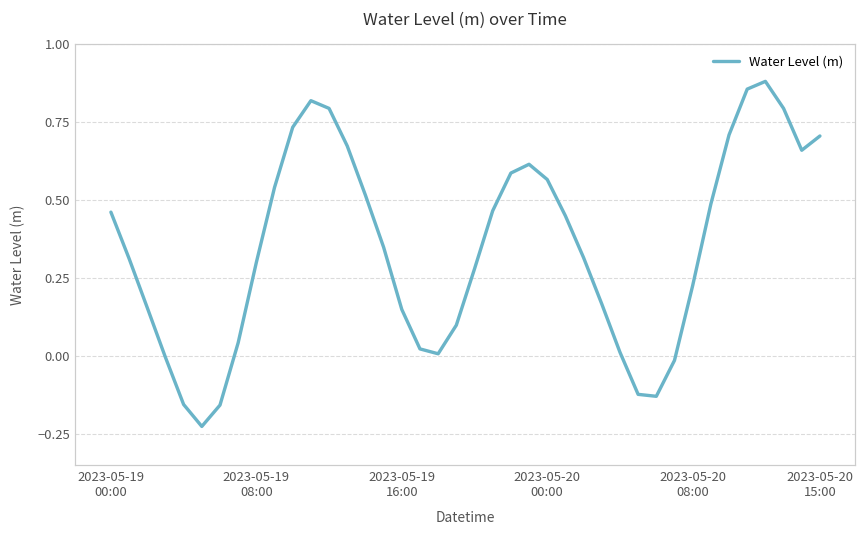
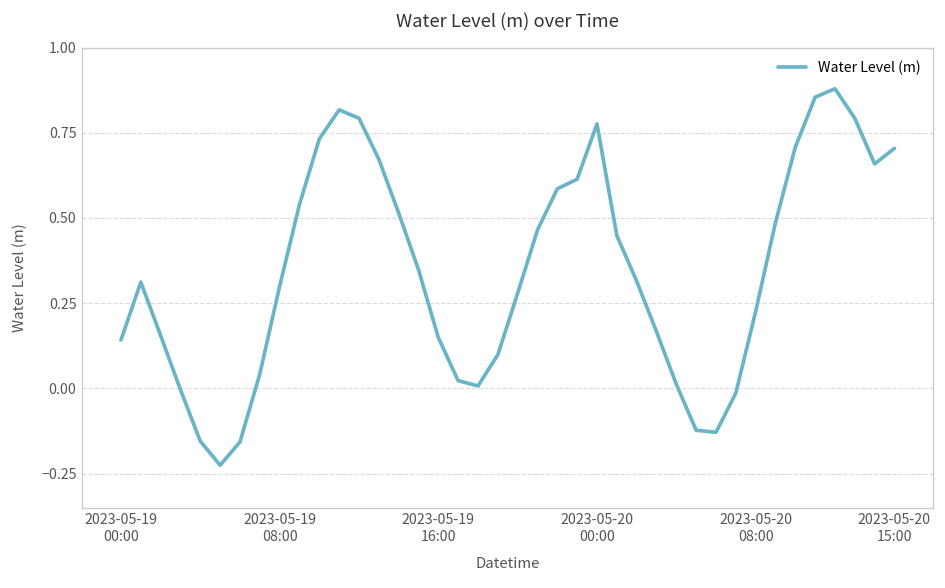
2023-05-19 00:00: 0.46 -> 0.14
2023-05-20 00:00: 0.57 -> 0.78
